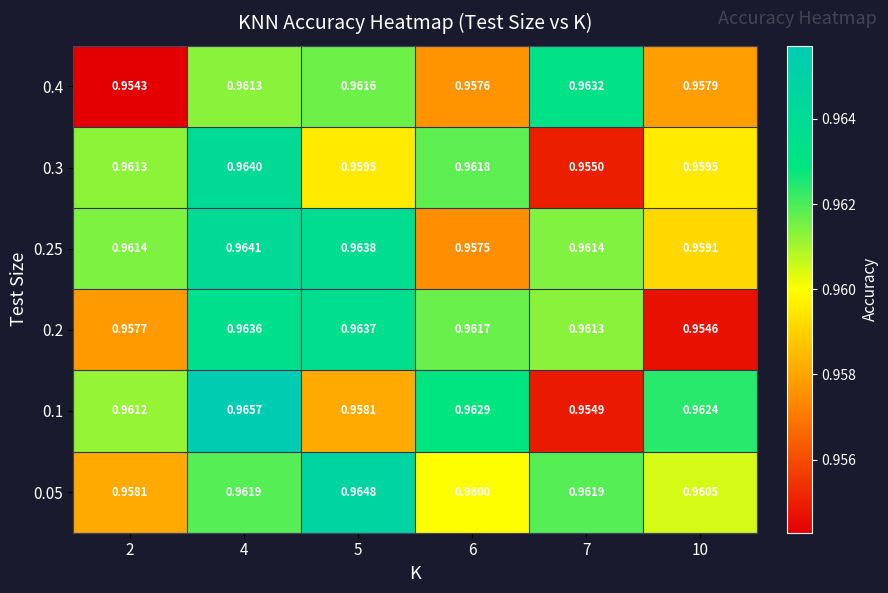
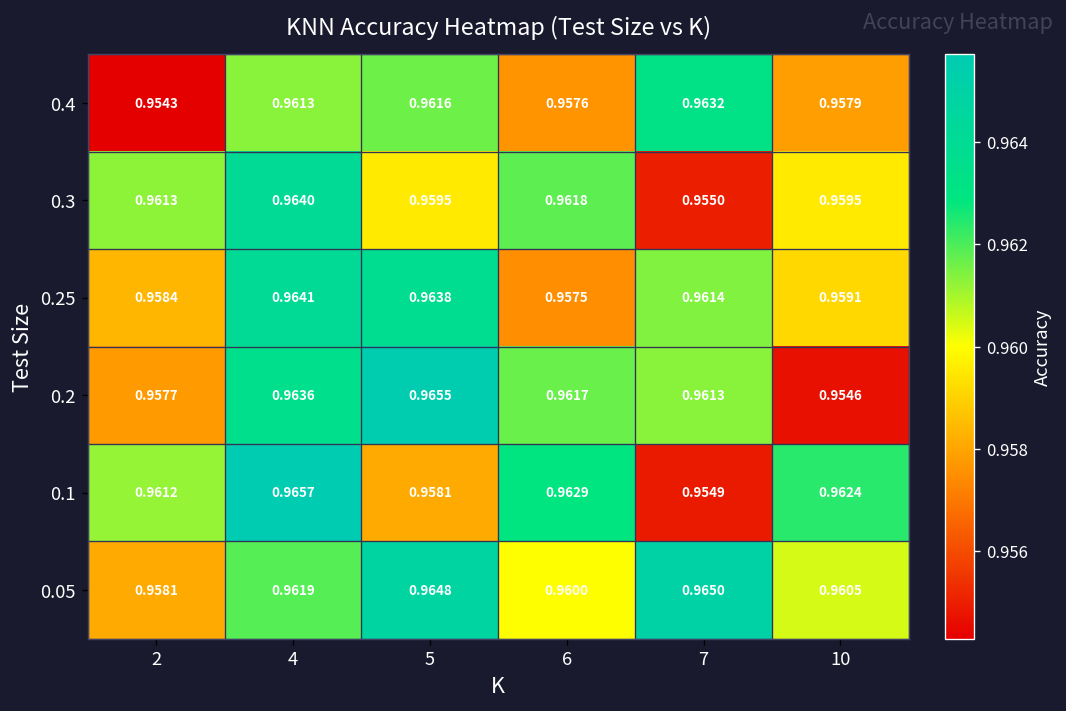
0.25, 2: 0.9614 -> 0.9584
0.2, 5: 0.9637 -> 0.9655
0.05, 7: 0.9619 -> 0.9650
